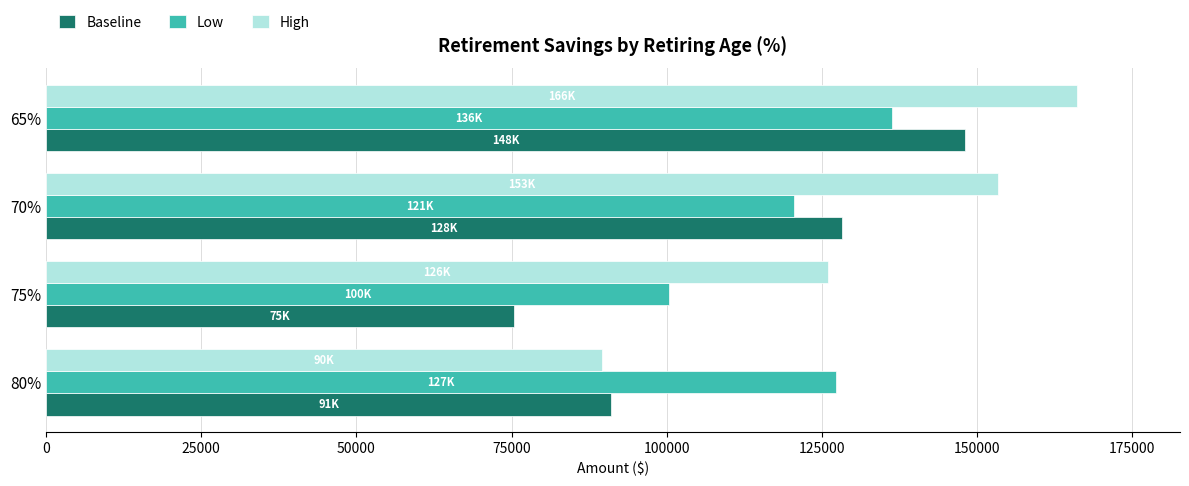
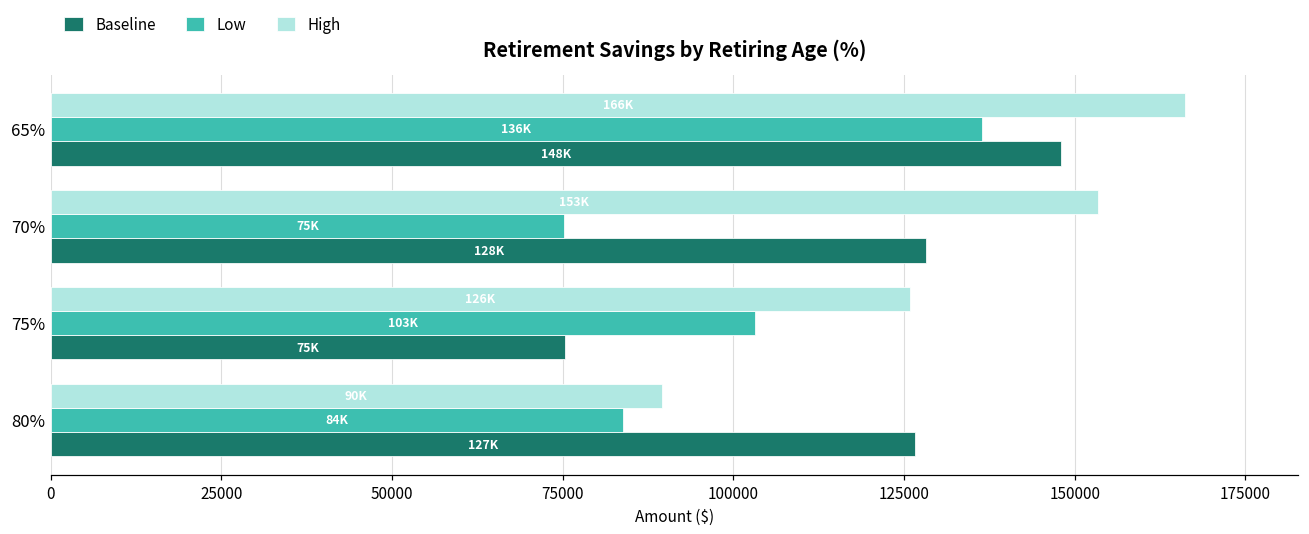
Low, 70%: 121K -> 75K
Low, 75%: 100K -> 103K
Low, 80%: 127K -> 84K
Baseline, 80%: 91K -> 127K
